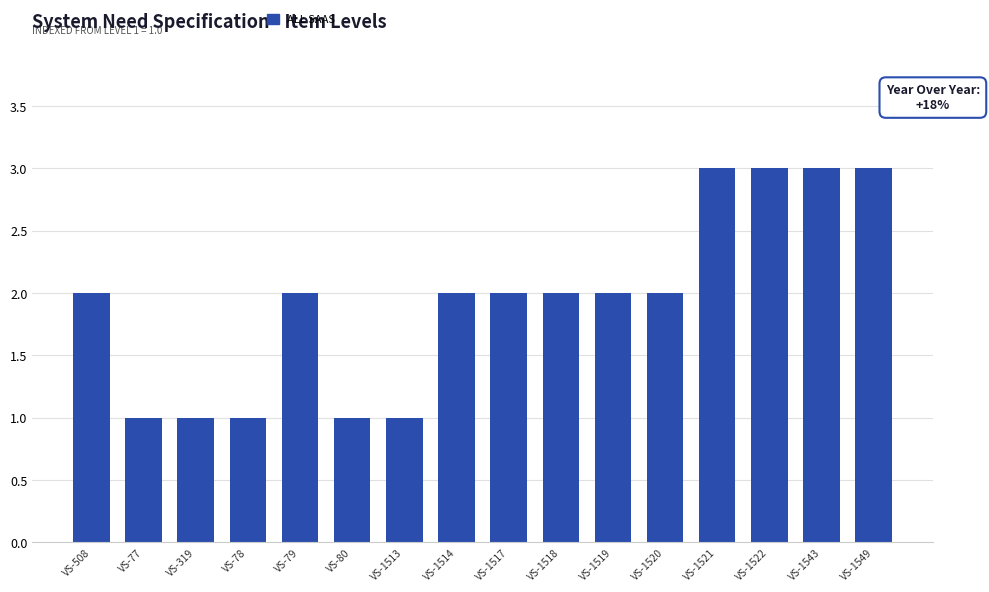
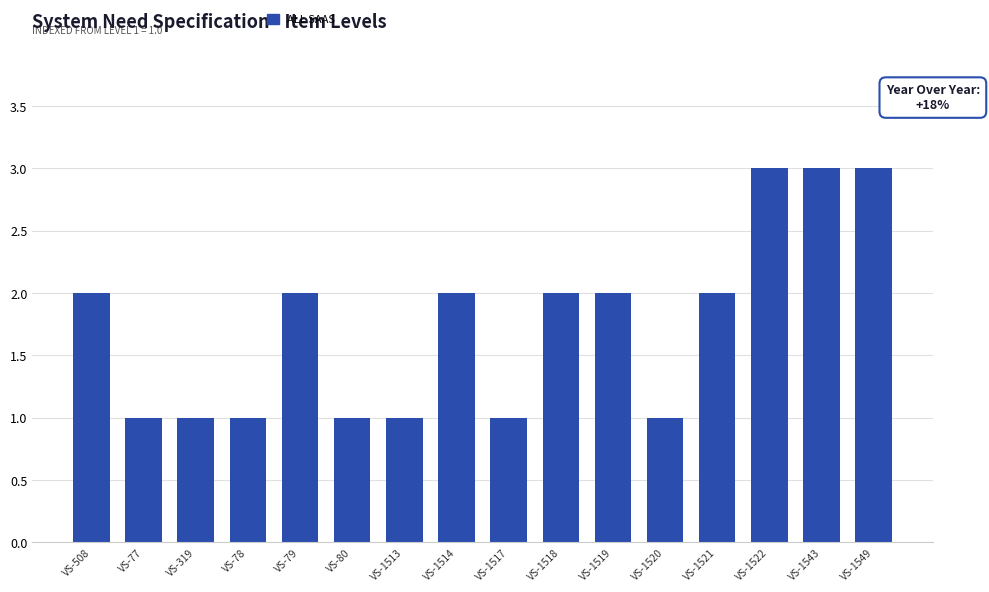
VS-1517: 2 -> 1
VS-1520: 2 -> 1
VS-1521: 3 -> 2
